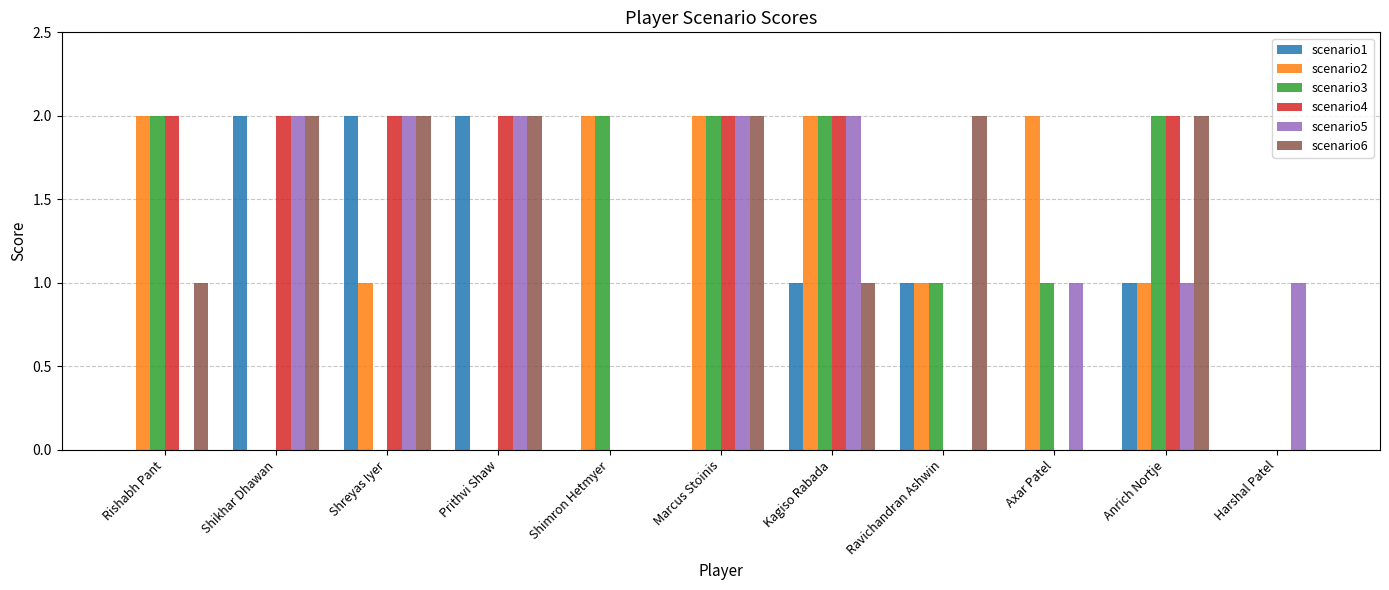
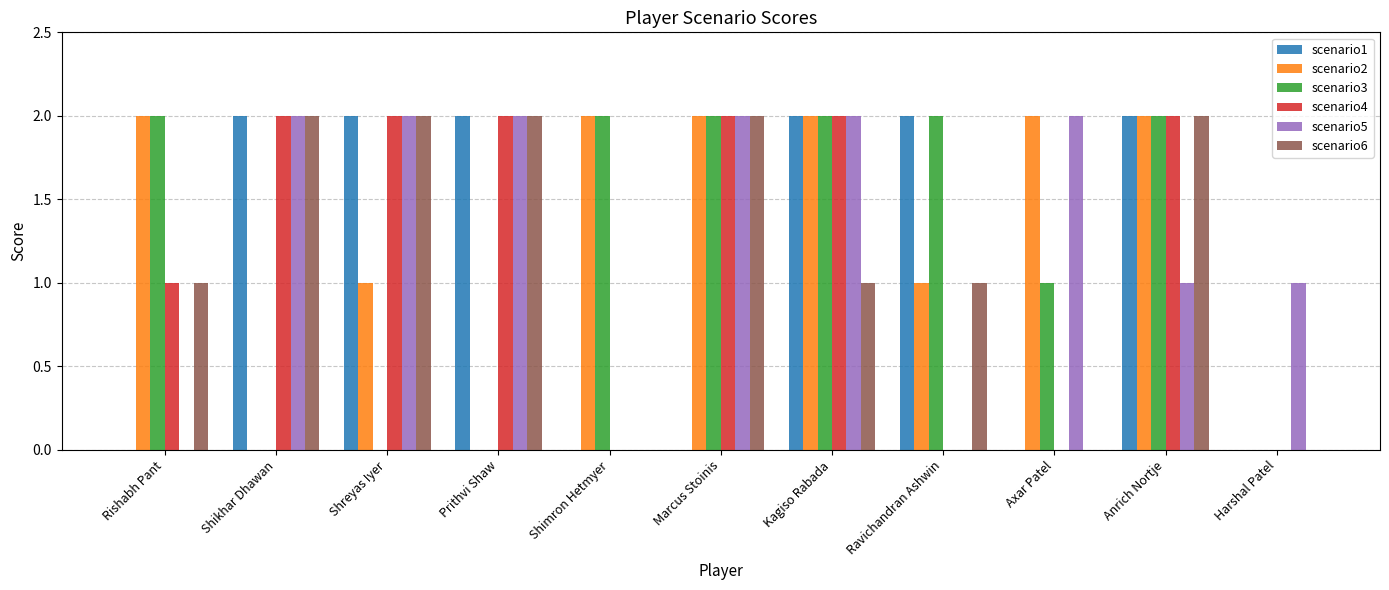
scenario4, Rishabh Pant: 2 -> 1
scenario1, Kagiso Rabada: 1 -> 2
scenario1, Ravichandran Ashwin: 1 -> 2
scenario3, Ravichandran Ashwin: 1 -> 2
scenario6, Ravichandran Ashwin: 2 -> 1
scenario5, Axar Patel: 1 -> 2
scenario1, Anrich Nortje: 1 -> 2
scenario2, Anrich Nortje: 1 -> 2
